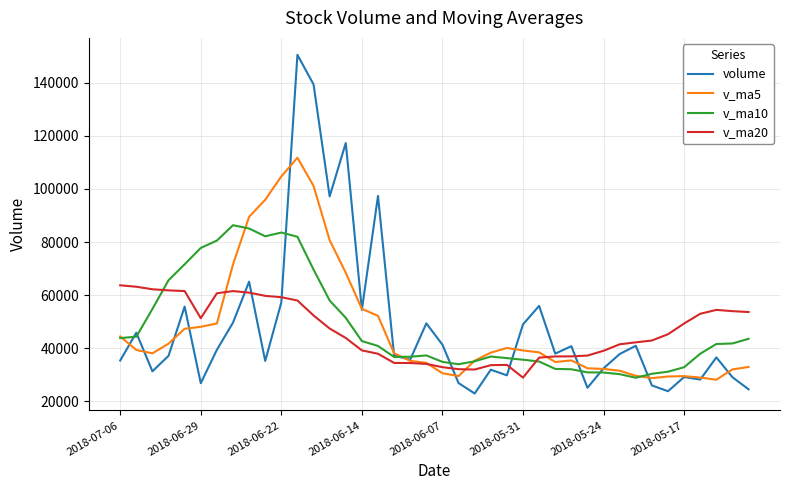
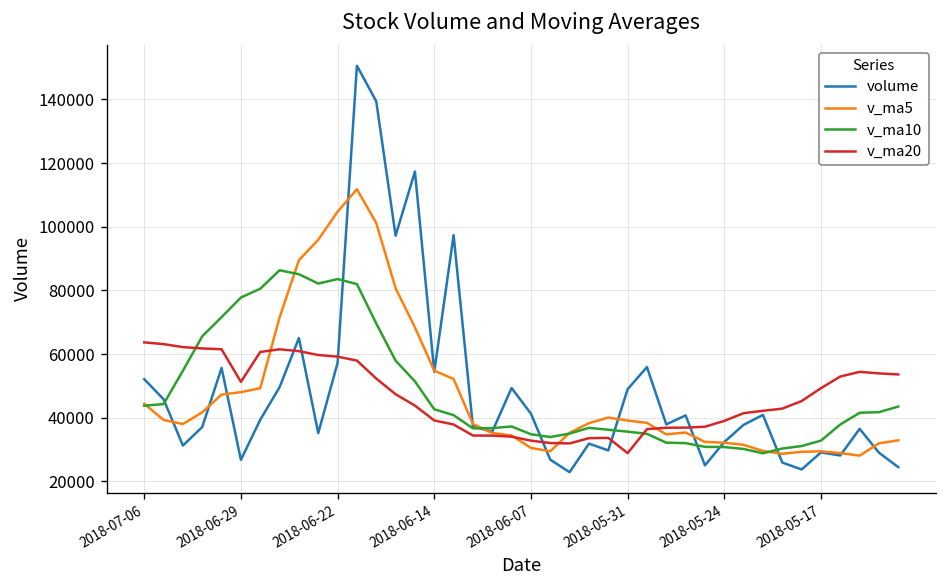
volume, 2018-07-06: 35000 -> 52000
